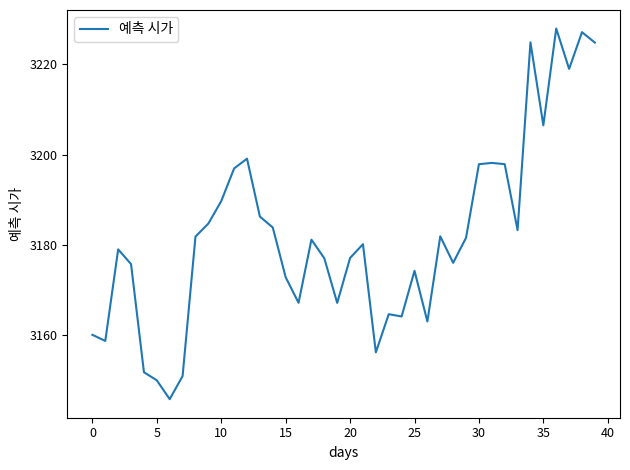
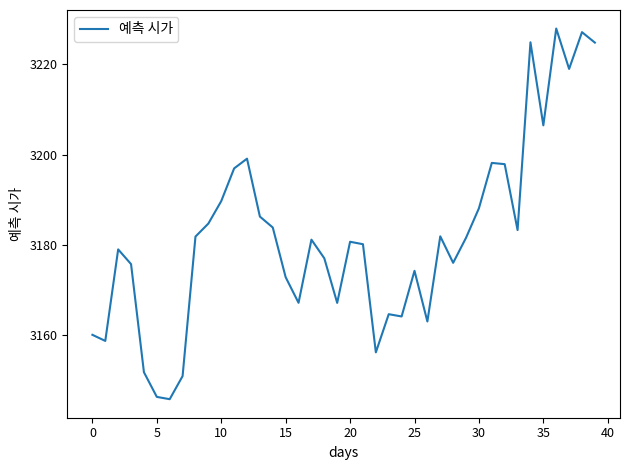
5: 3150 -> 3146
20: 3177 -> 3181
30: 3198 -> 3188
